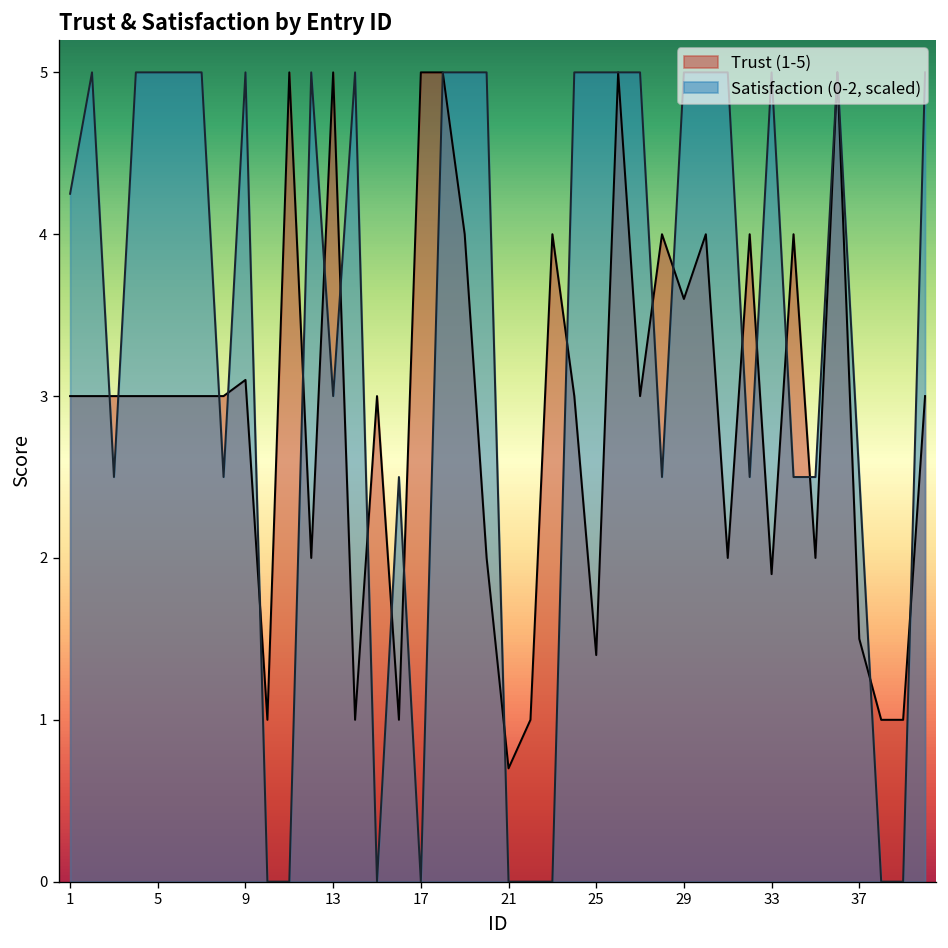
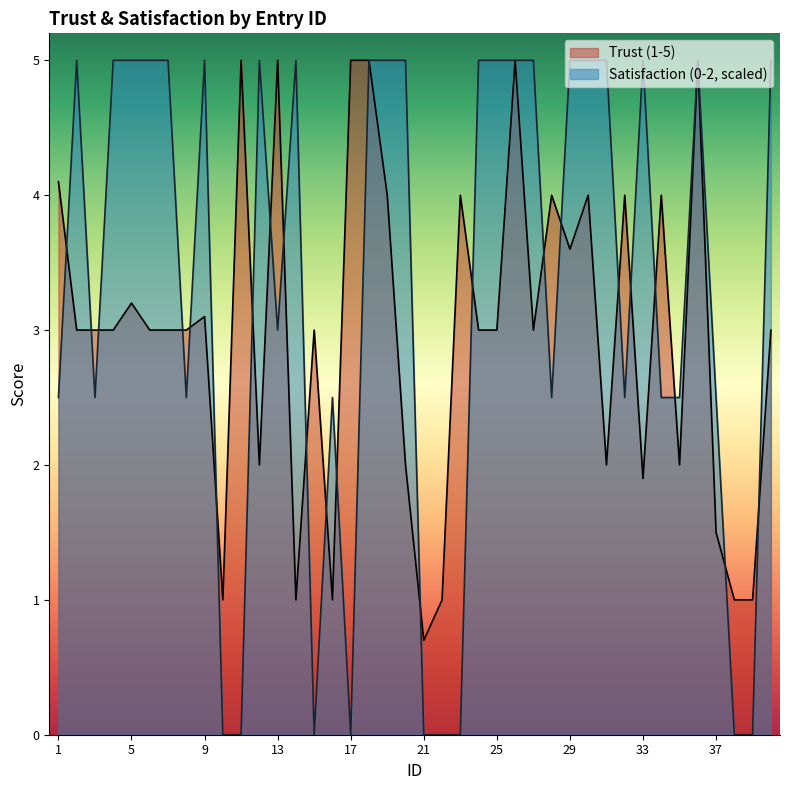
Trust (1-5), 1: 3.0 -> 4.1
Satisfaction (0-2, scaled), 1: 4.25 -> 2.50
Trust (1-5), 5: 3.0 -> 3.2
Trust (1-5), 25: 1.4 -> 3.0
